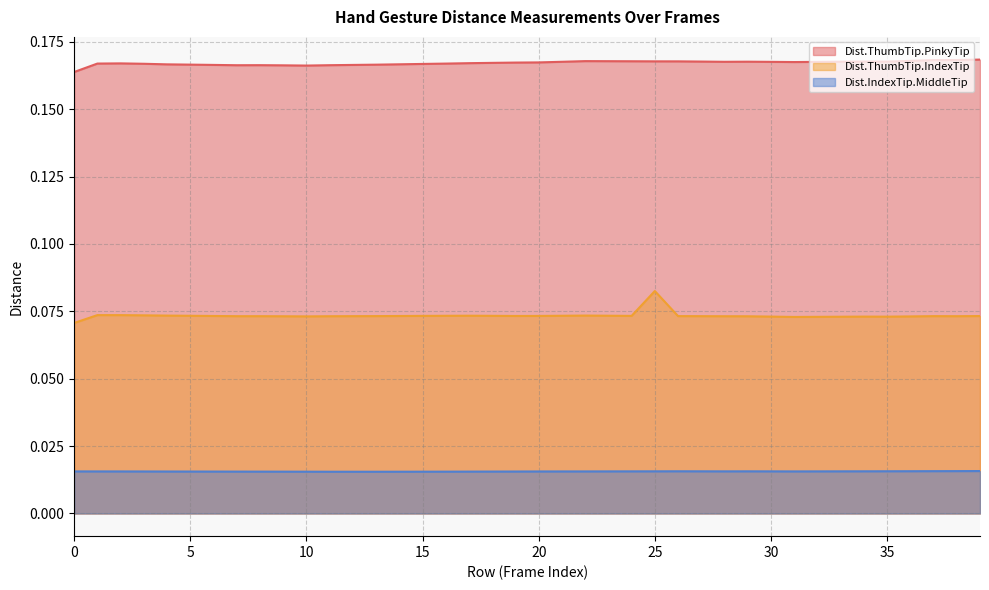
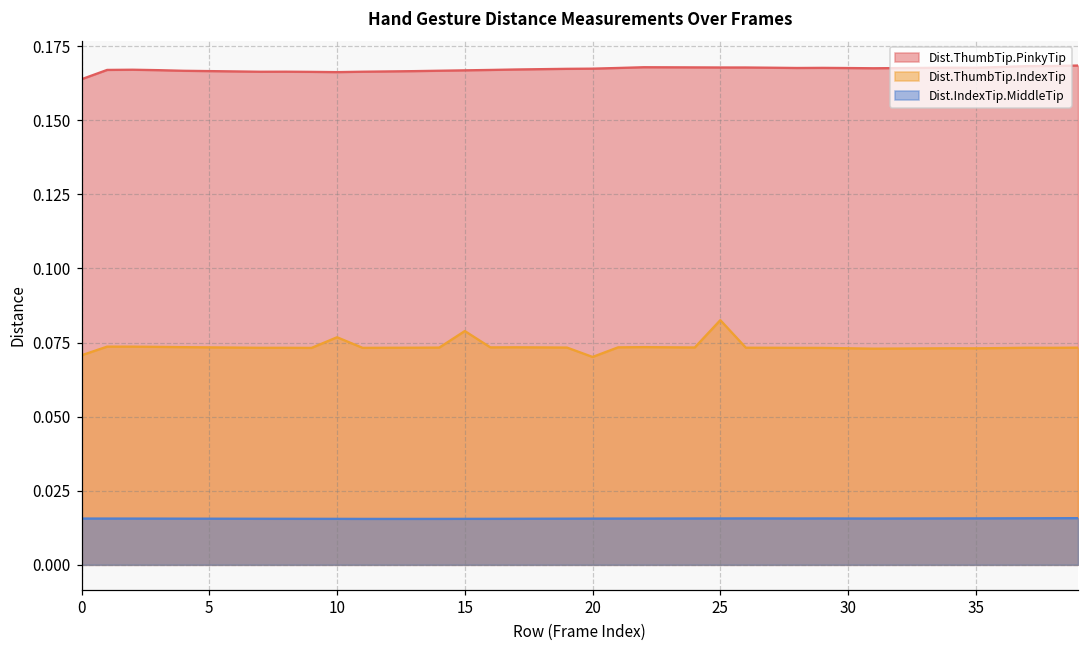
Dist.ThumbTip.IndexTip, 10: 0.073 -> 0.077
Dist.ThumbTip.IndexTip, 15: 0.073 -> 0.079
Dist.ThumbTip.IndexTip, 20: 0.073 -> 0.070
